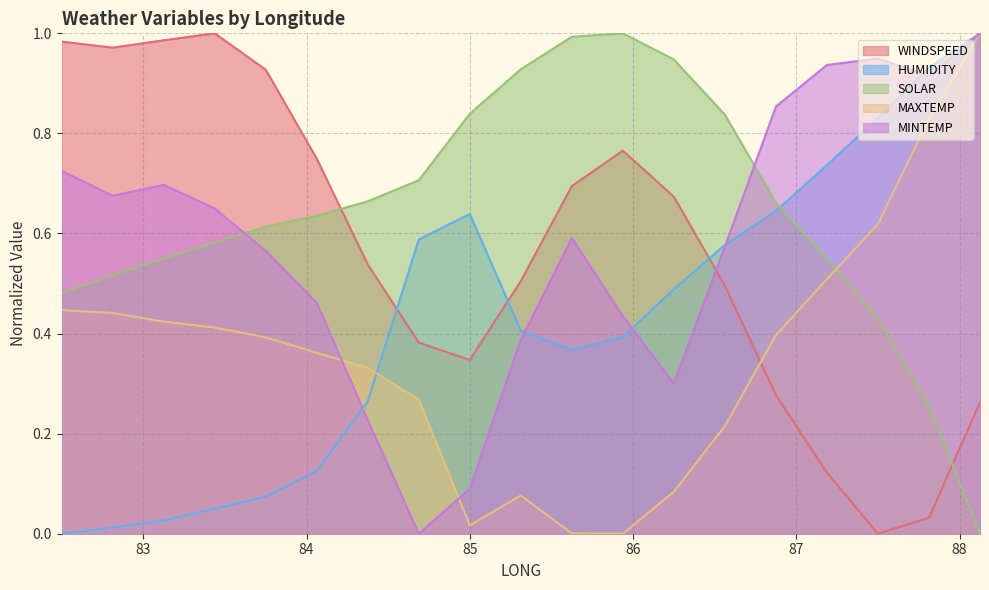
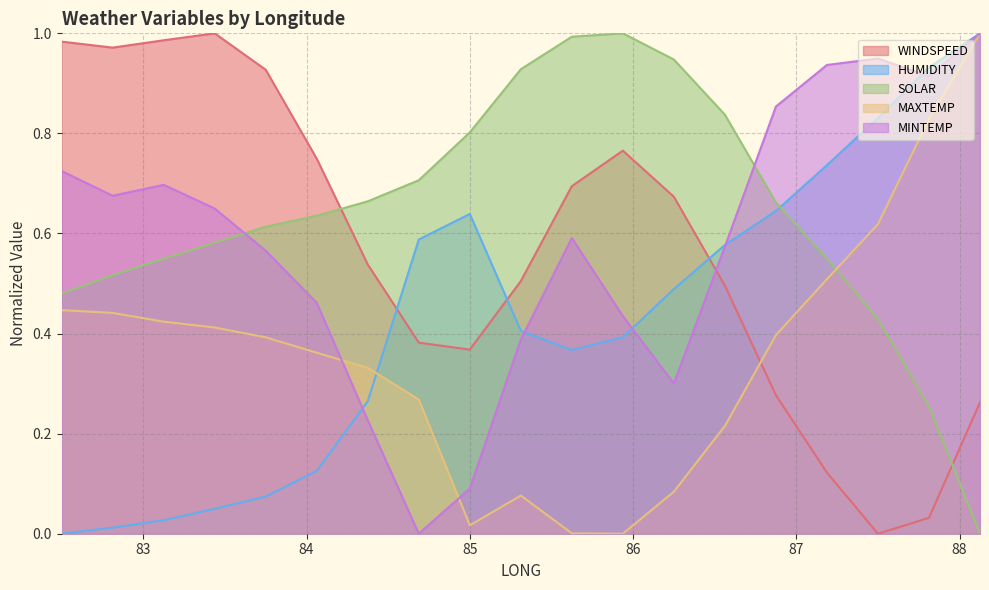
WINDSPEED, 85: 0.35 -> 0.37
SOLAR, 85: 0.84 -> 0.80
